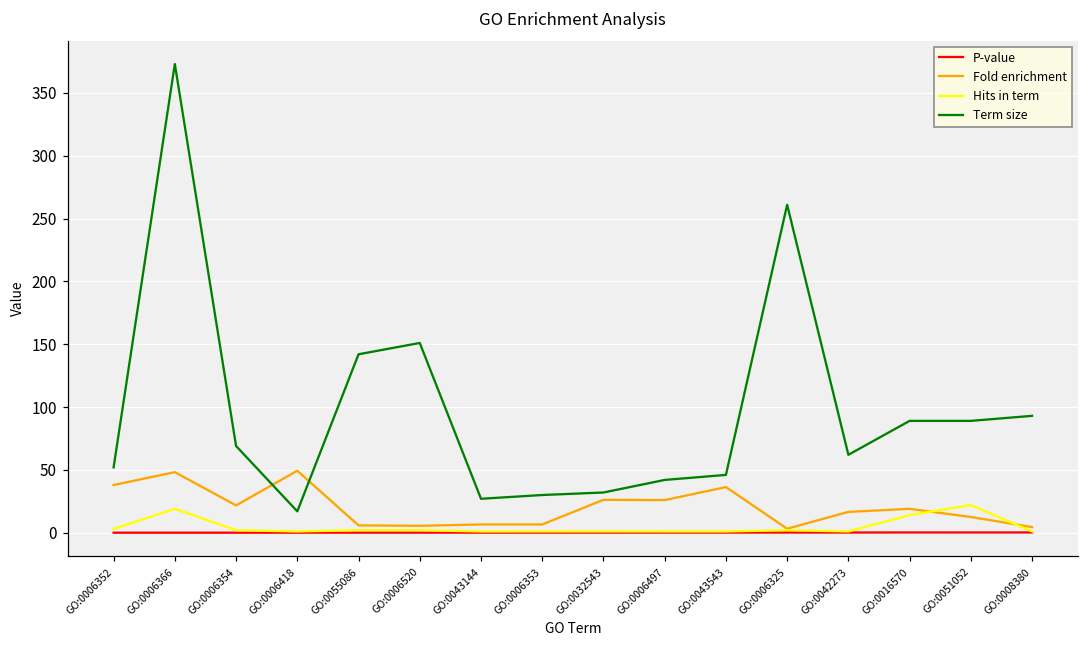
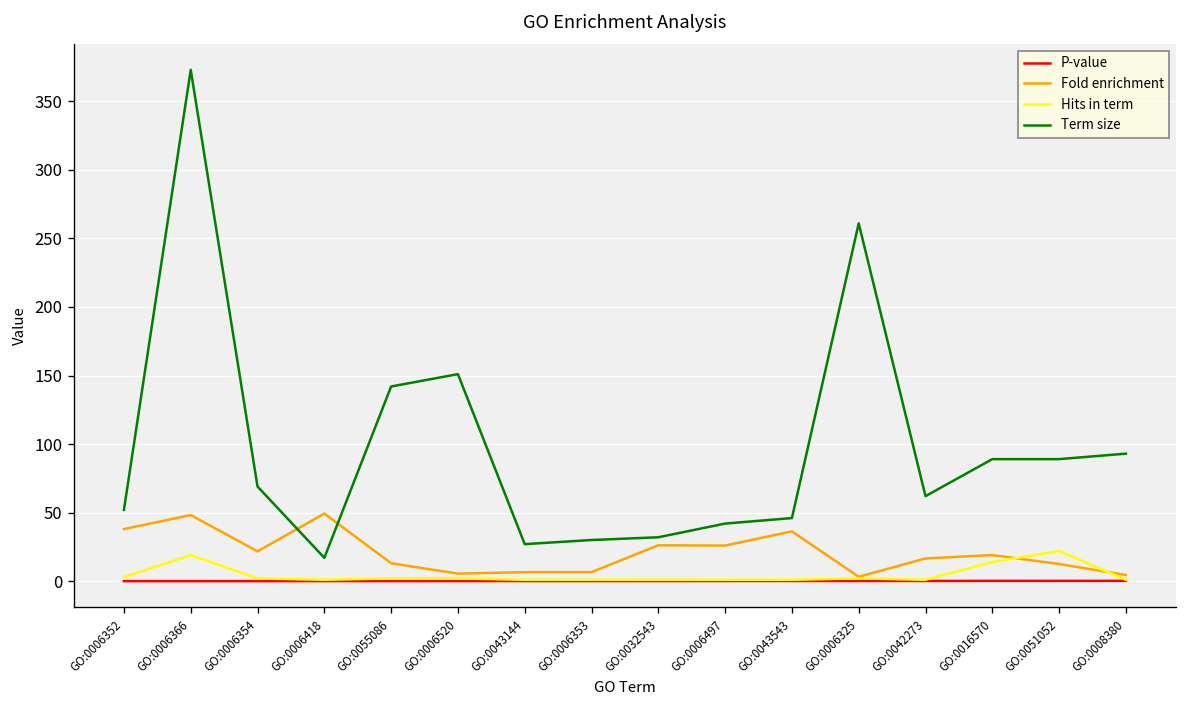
Fold enrichment, GO:0055086: 6 -> 13
